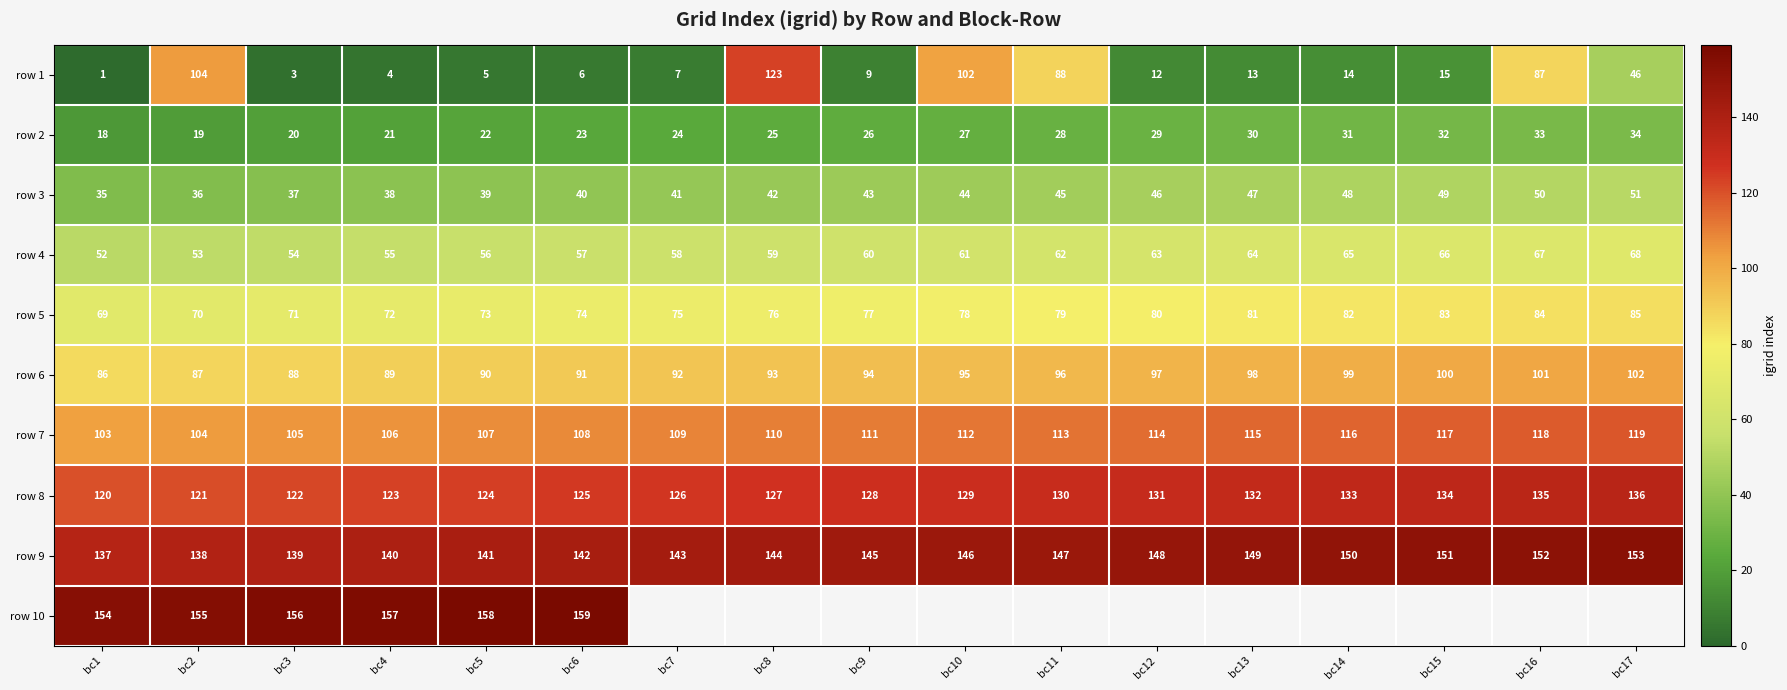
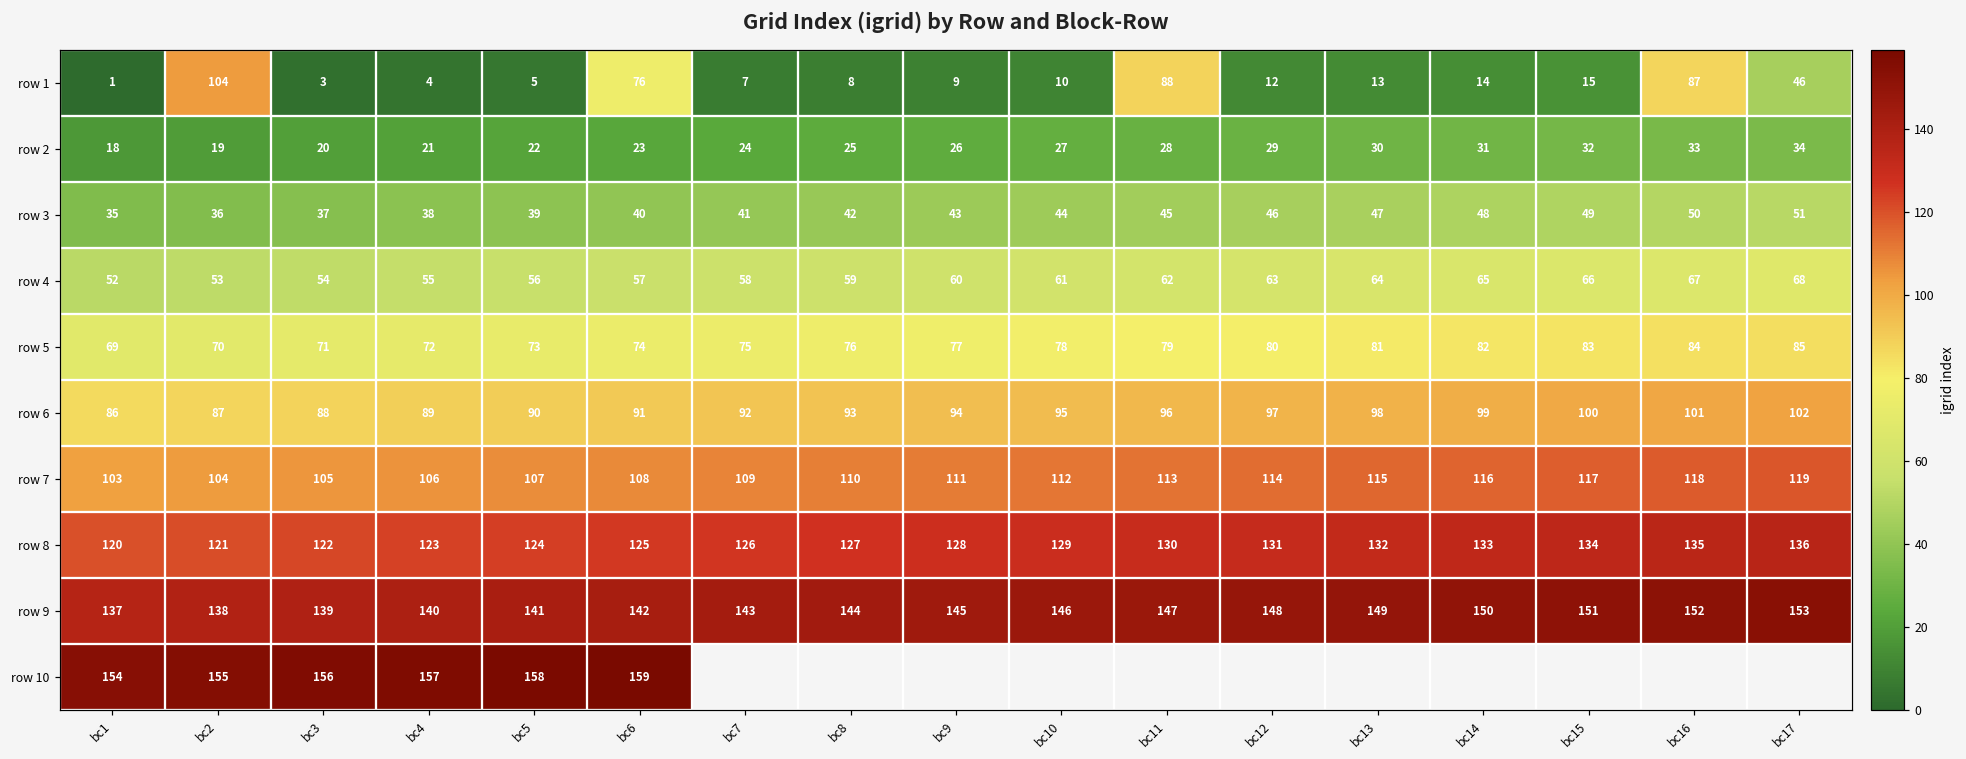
row 1, bc6: 6 -> 76
row 1, bc8: 123 -> 8
row 1, bc10: 102 -> 10
